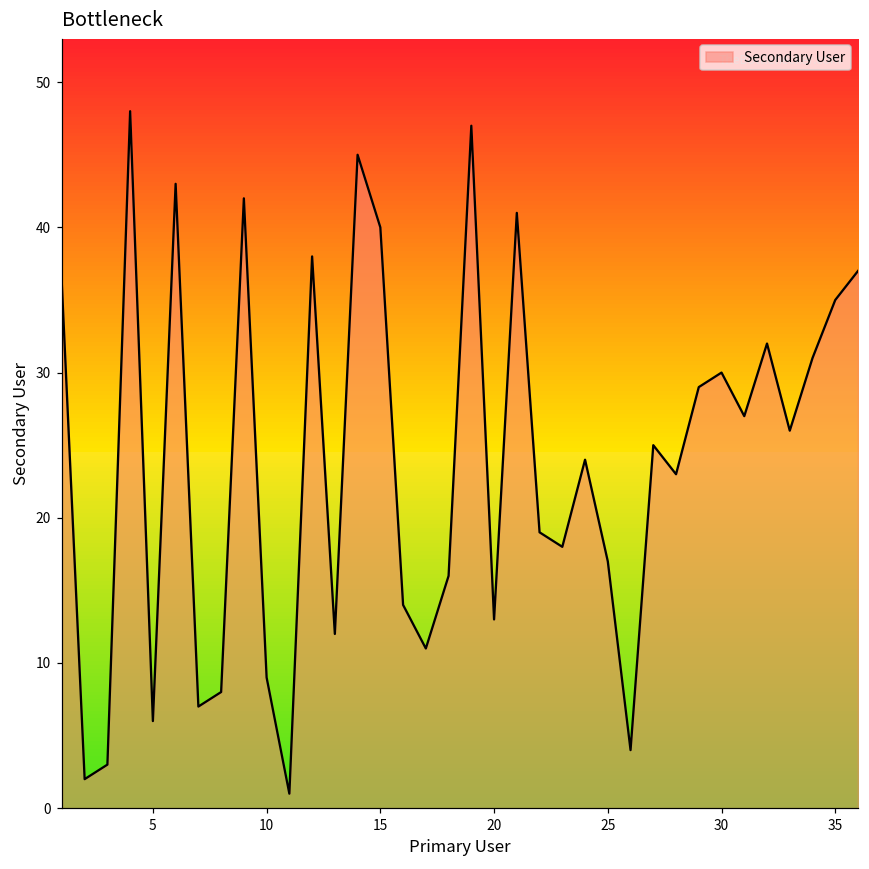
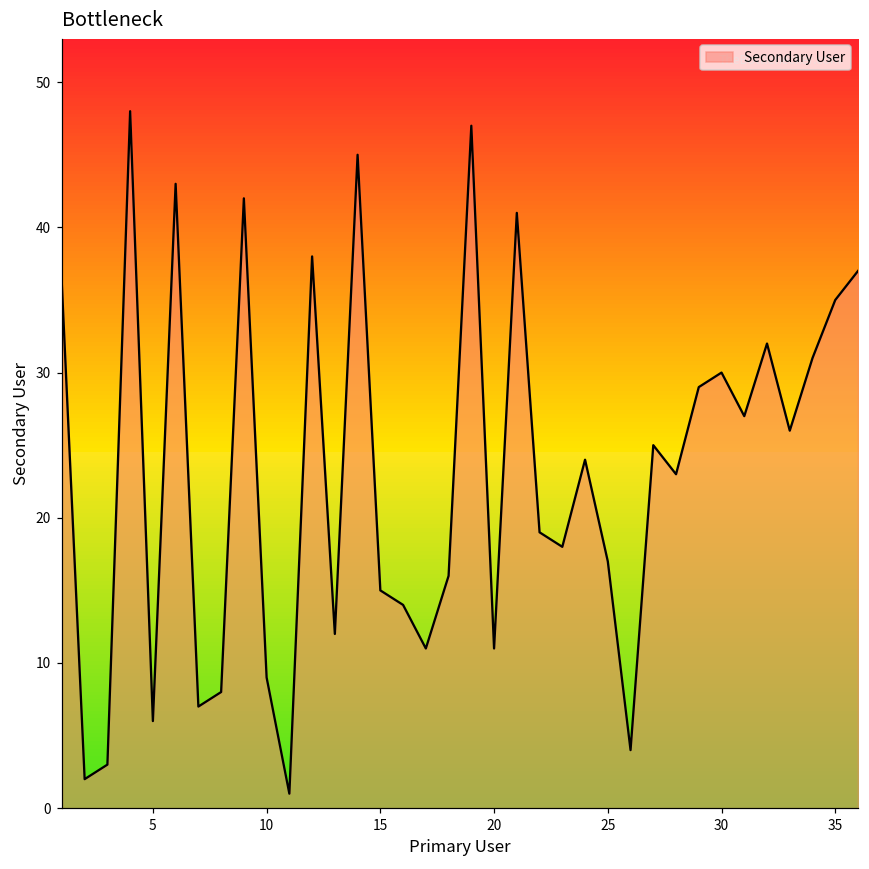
15: 40 -> 15
20: 13 -> 11
